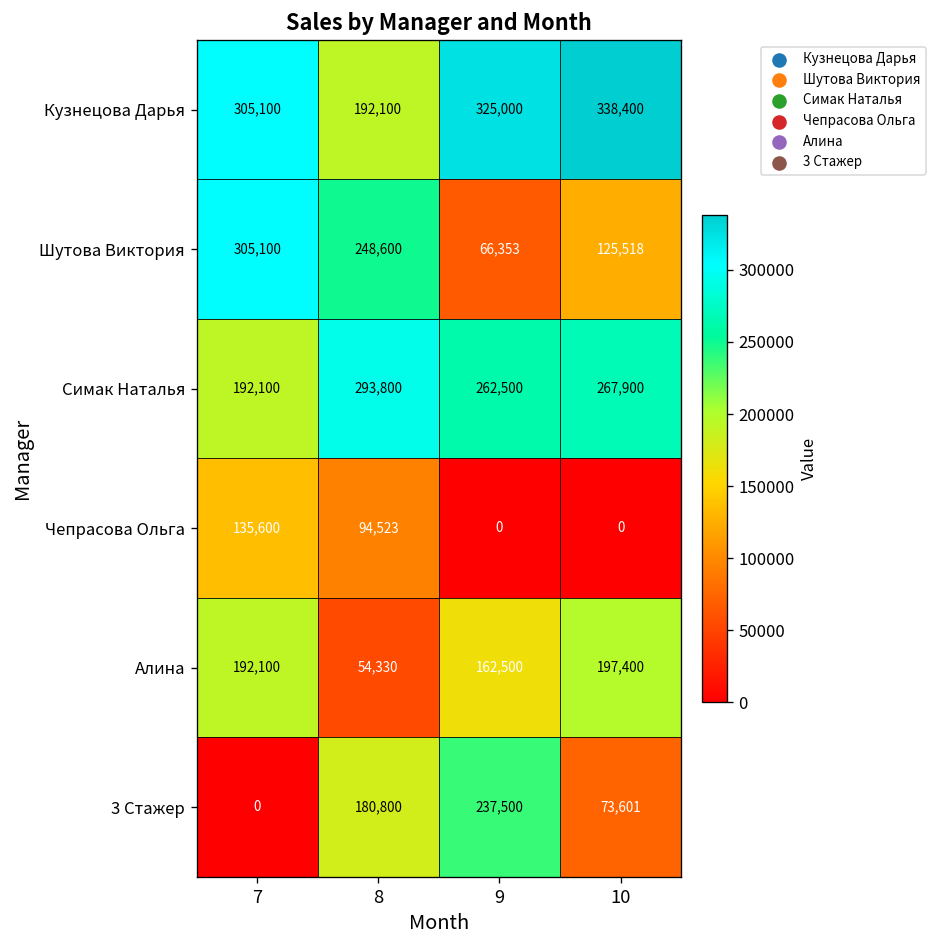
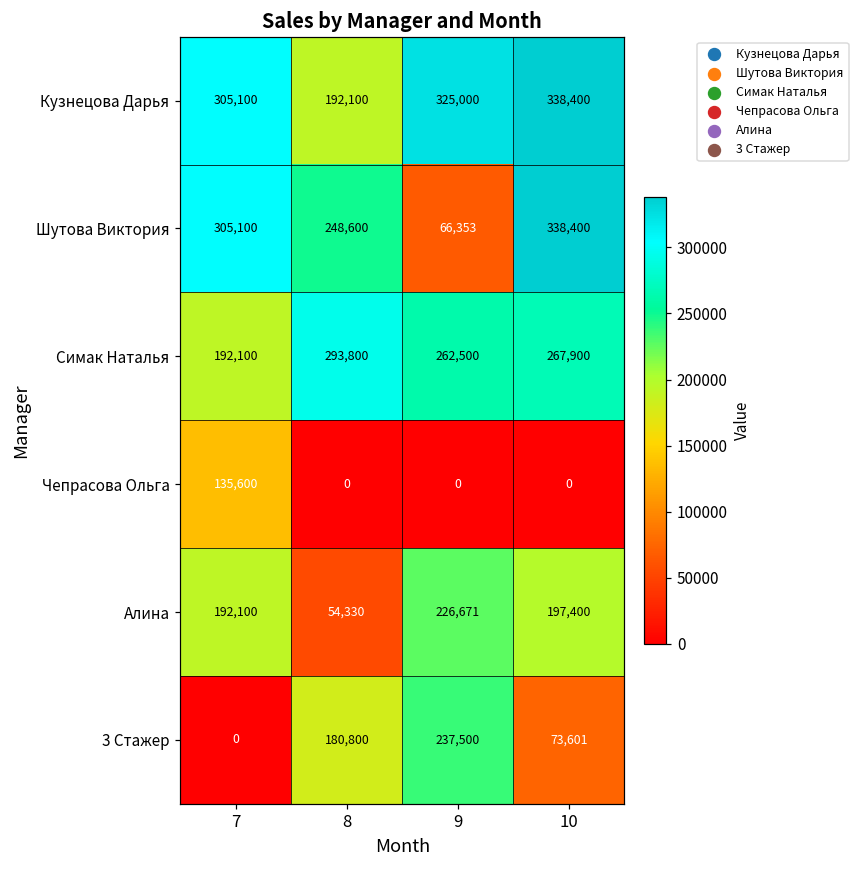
Шутова Виктория, 10: 125,518 -> 338,400
Чепрасова Ольга, 8: 94,523 -> 0
Алина, 9: 162,500 -> 226,671
